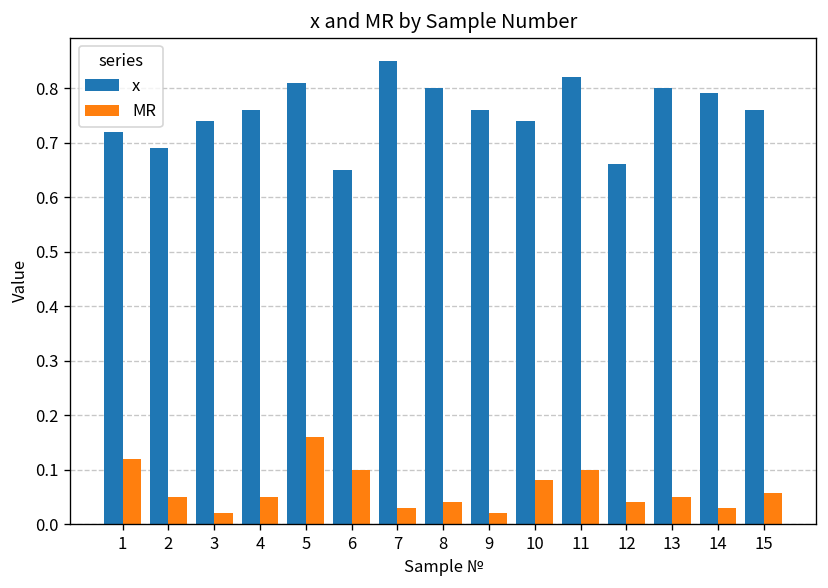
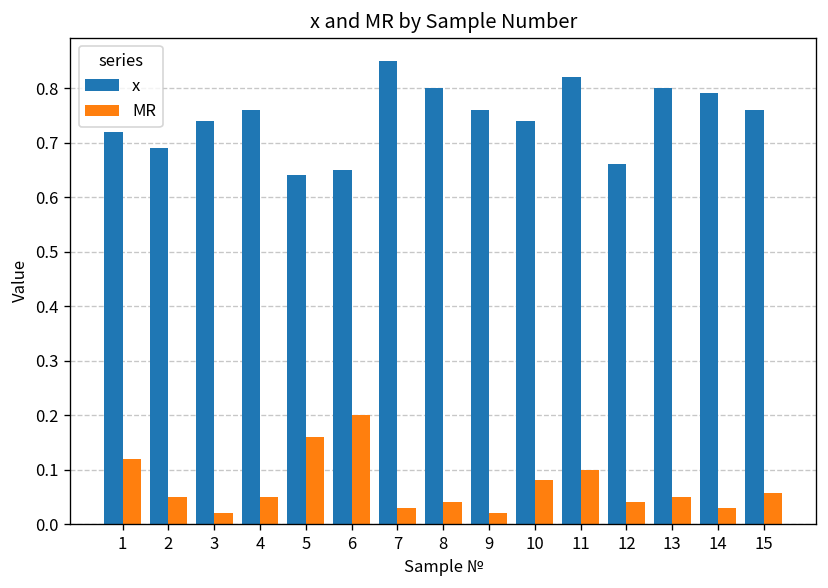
х, 5: 0.81 -> 0.64
MR, 6: 0.1 -> 0.2
